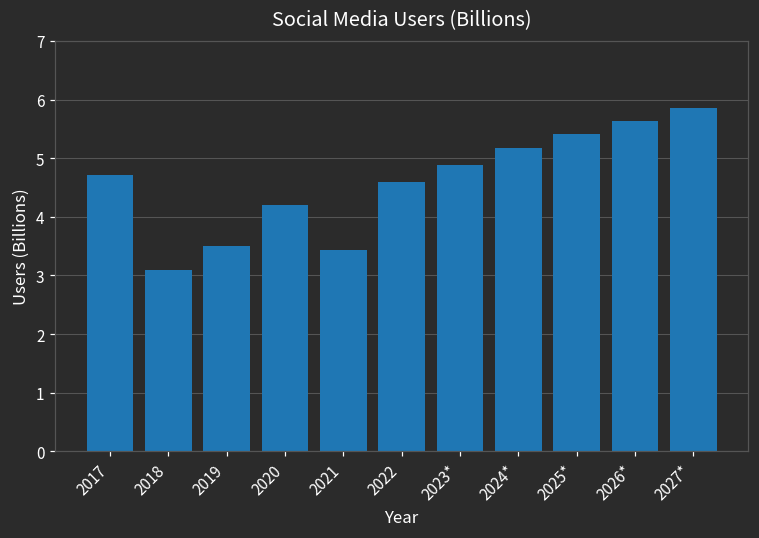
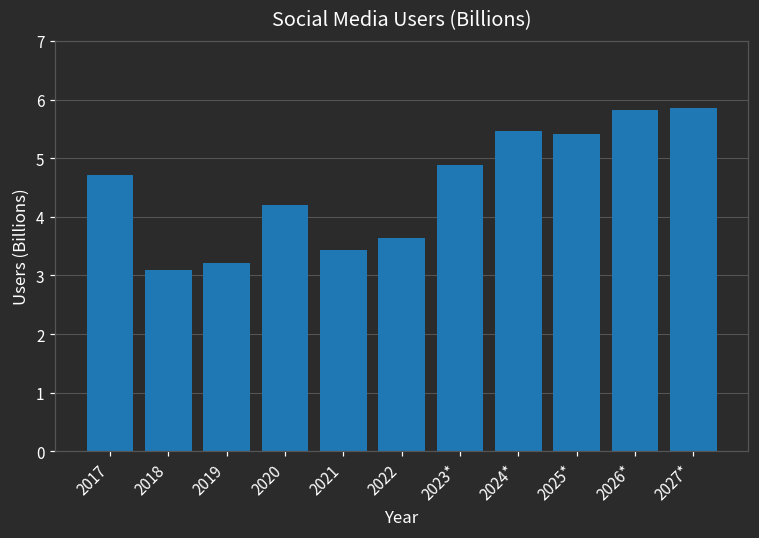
2019: 3.5 -> 3.2
2022: 4.6 -> 3.6
2024*: 5.2 -> 5.5
2026*: 5.6 -> 5.8
